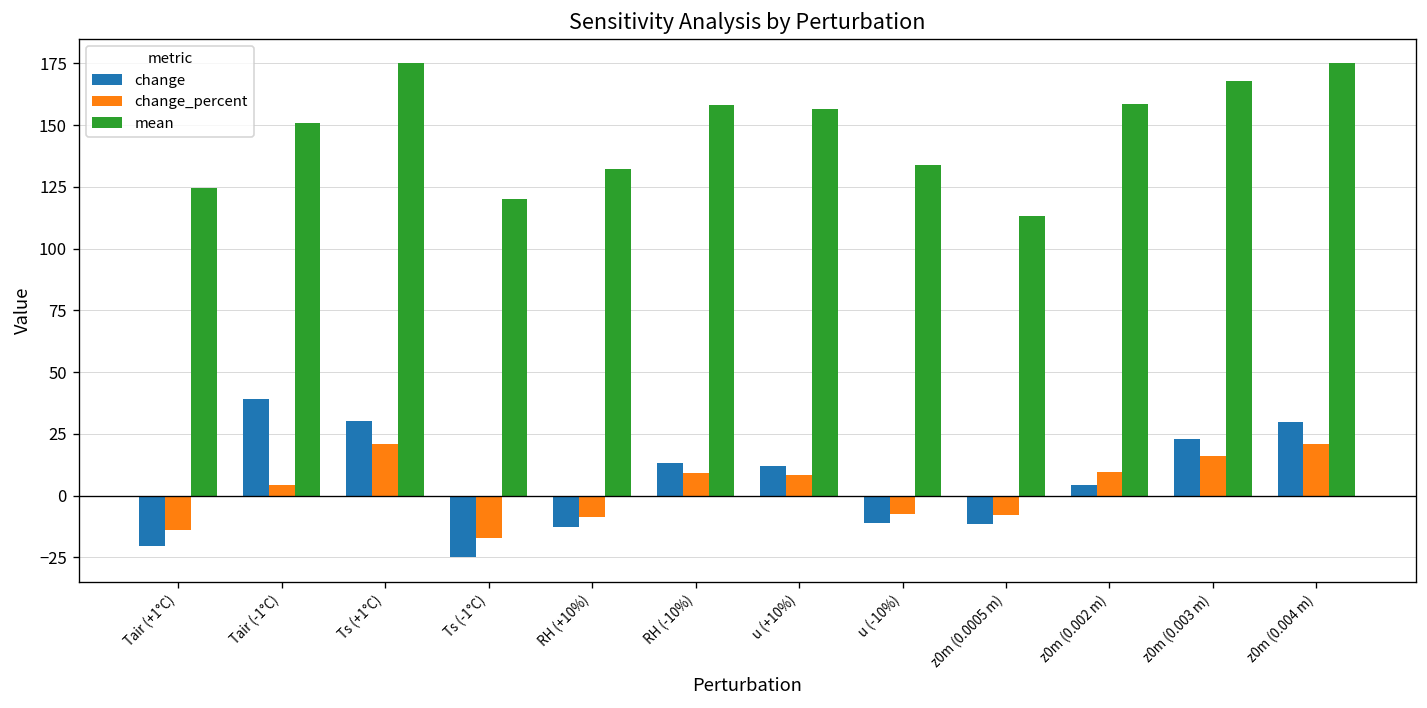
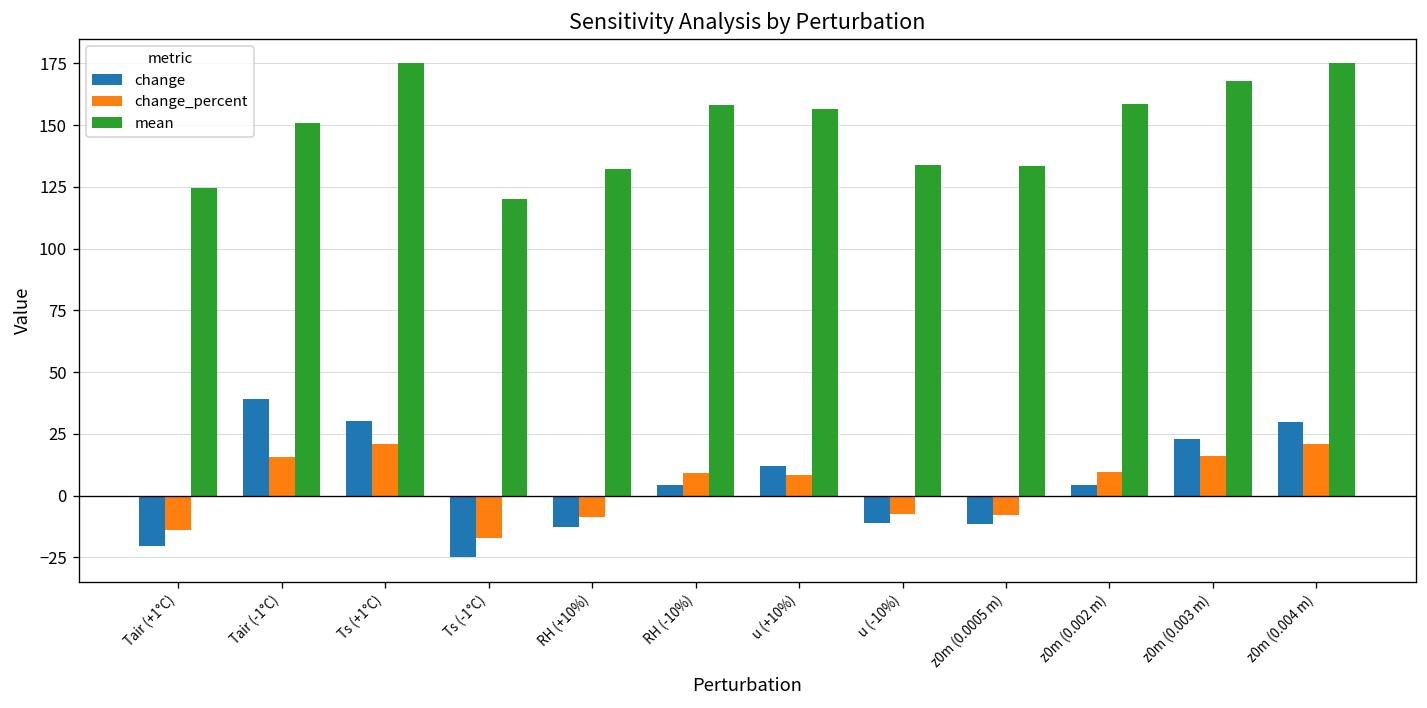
change_percent, Tair (-1°C): 4 -> 16
change, RH (-10%): 13 -> 4
mean, z0m (0.0005 m): 113 -> 133
